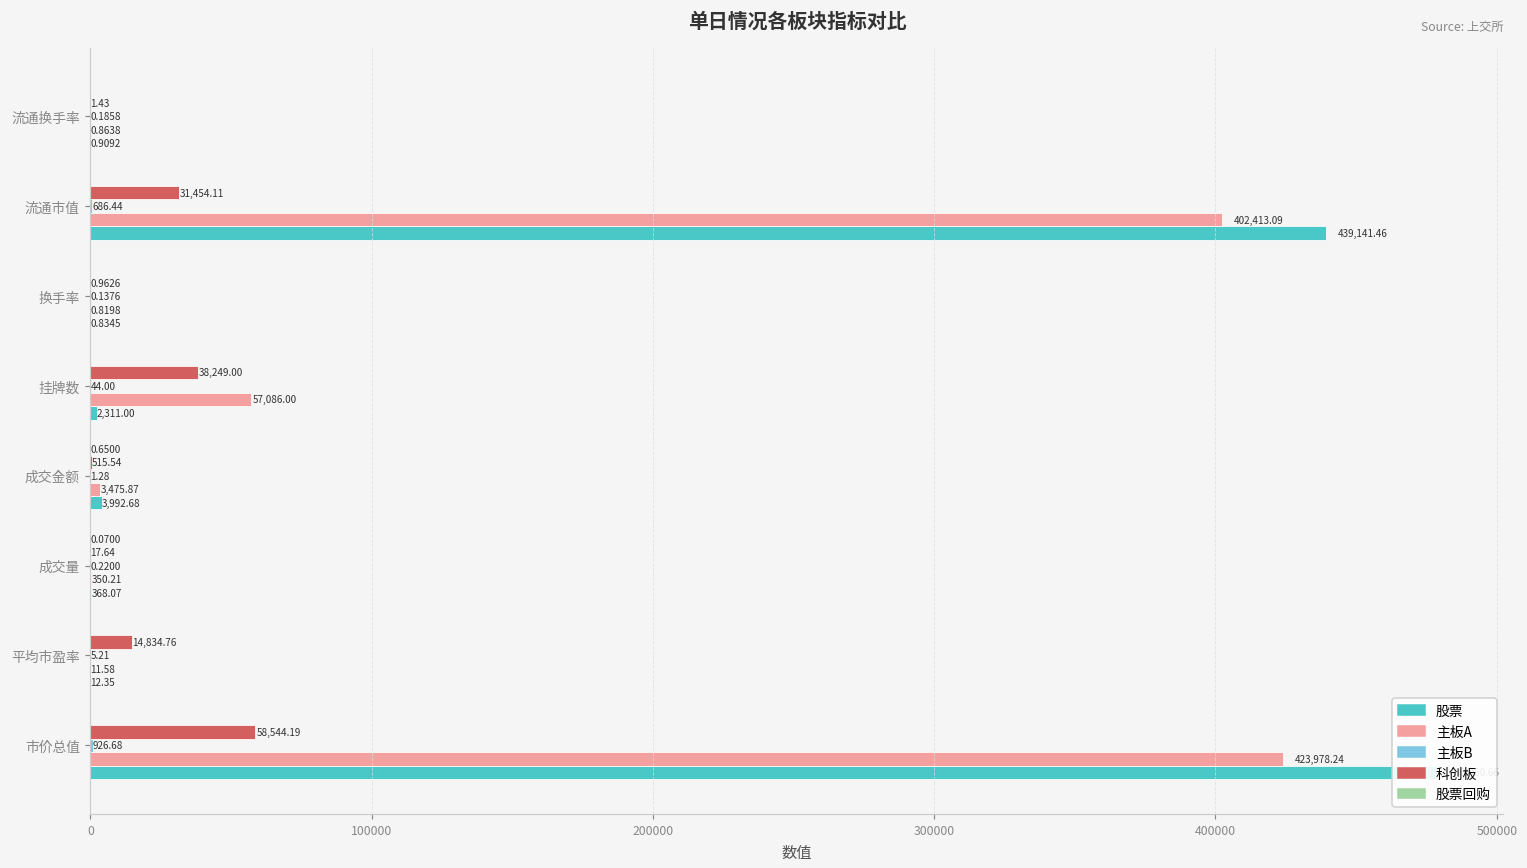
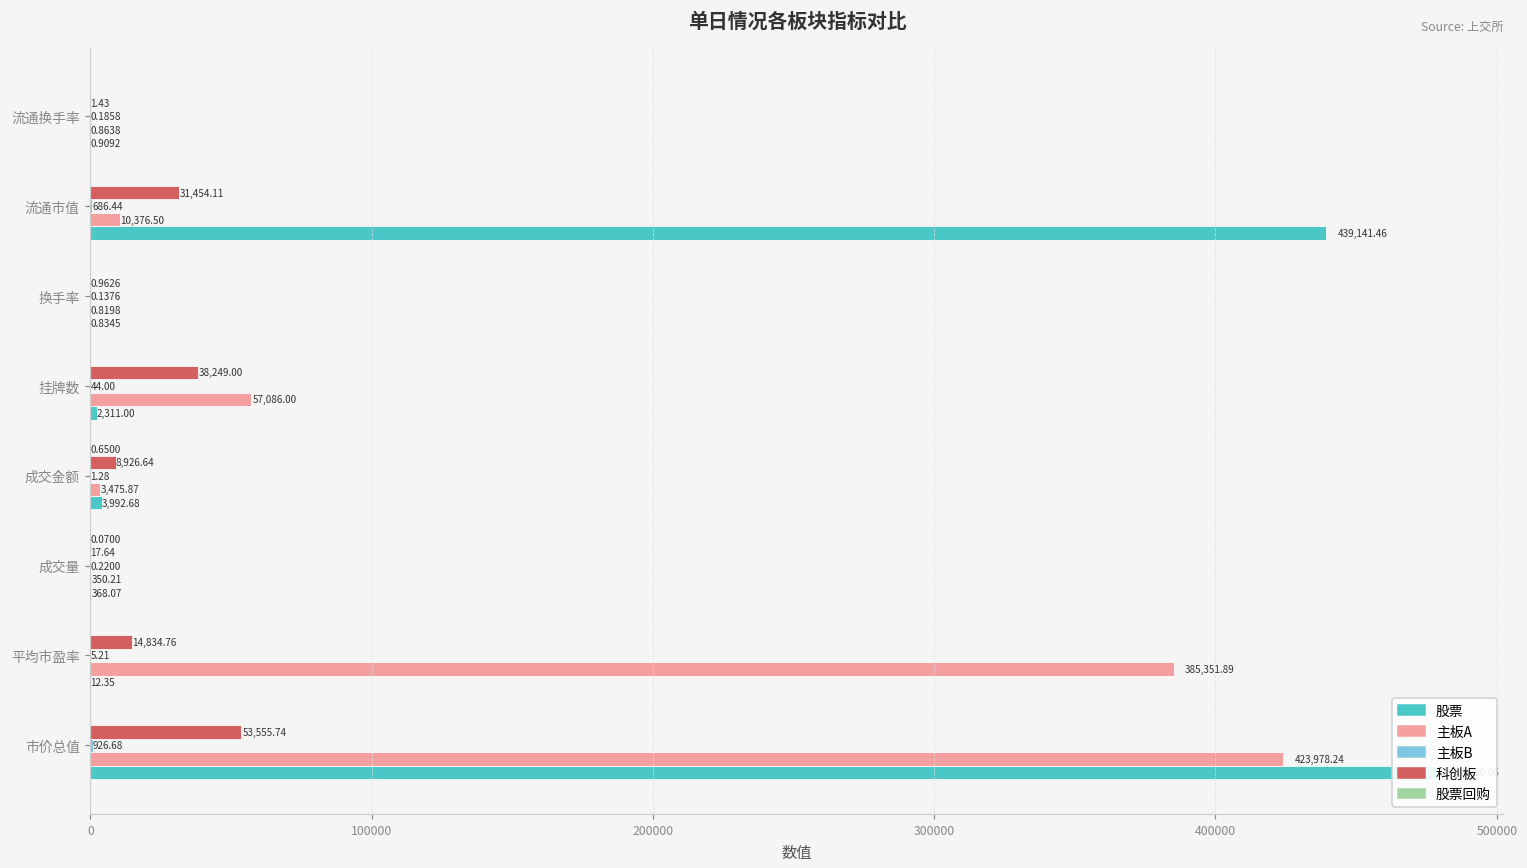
主板A, 流通市值: 402,413.09 -> 10,376.50
科创板, 成交金额: 515.54 -> 8,926.64
主板A, 平均市盈率: 11.58 -> 385,351.89
科创板, 市价总值: 58,544.19 -> 53,555.74
